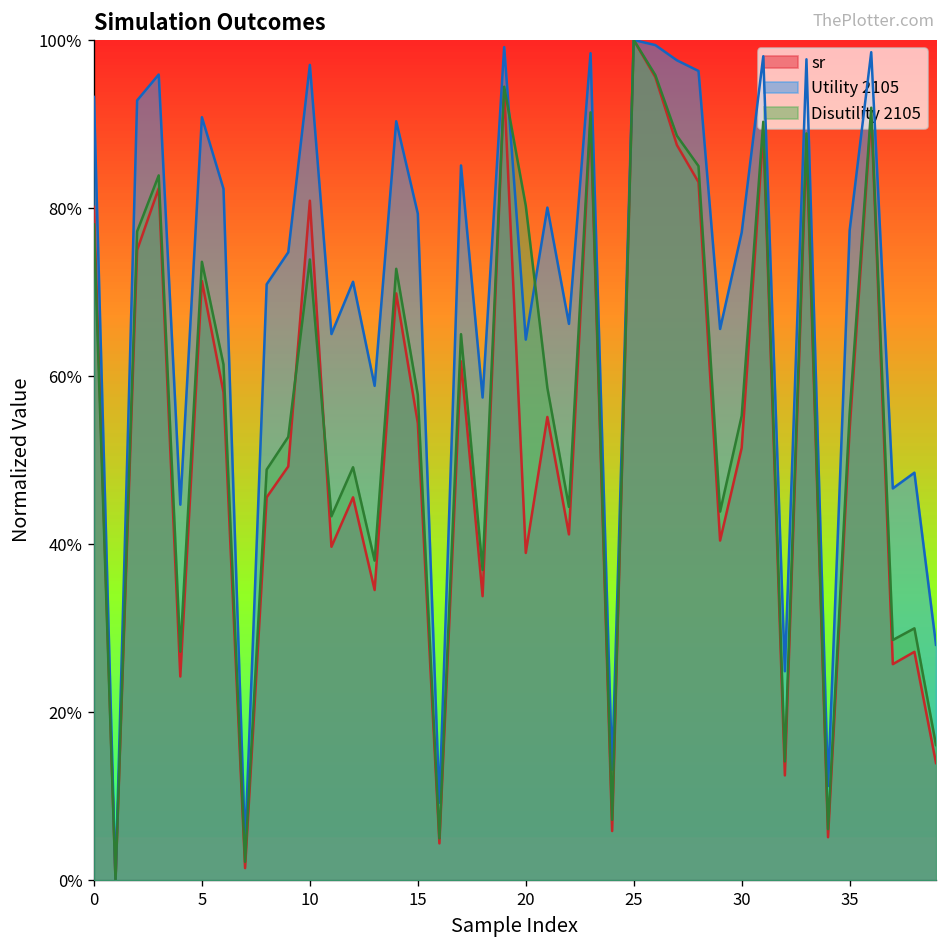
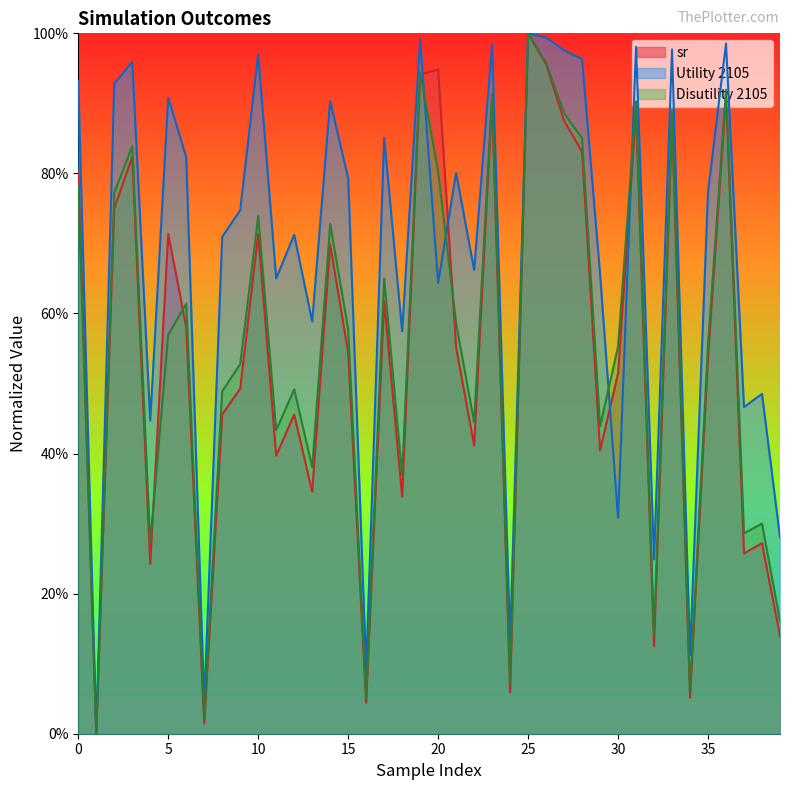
Disutility 2105, 5: 74% -> 57%
sr, 10: 81% -> 71%
sr, 20: 39% -> 95%
Utility 2105, 30: 77% -> 31%
